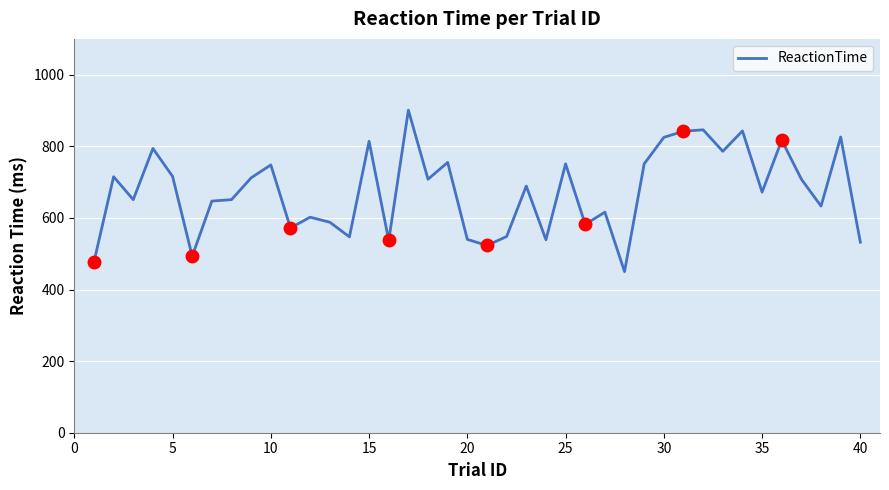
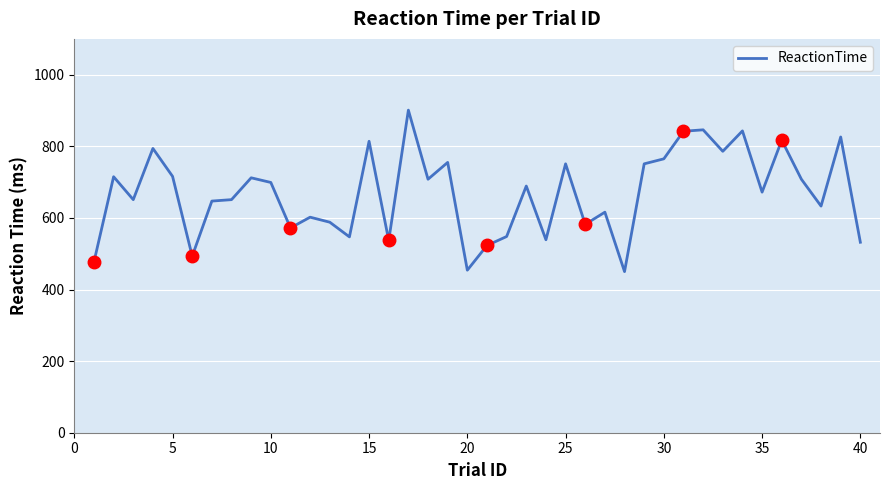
ReactionTime, 10: 750 -> 700
ReactionTime, 20: 540 -> 450
ReactionTime, 30: 830 -> 770
